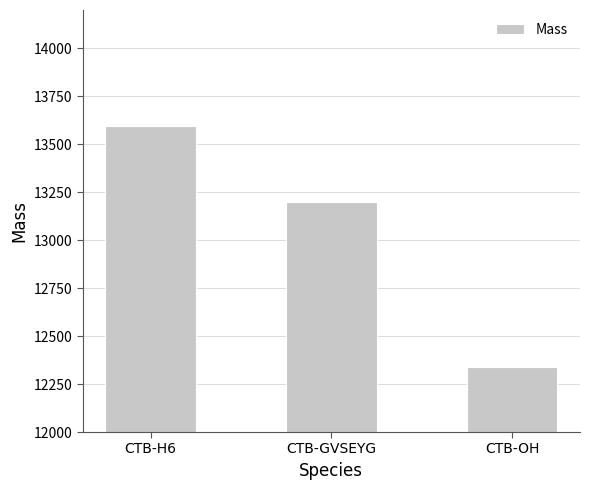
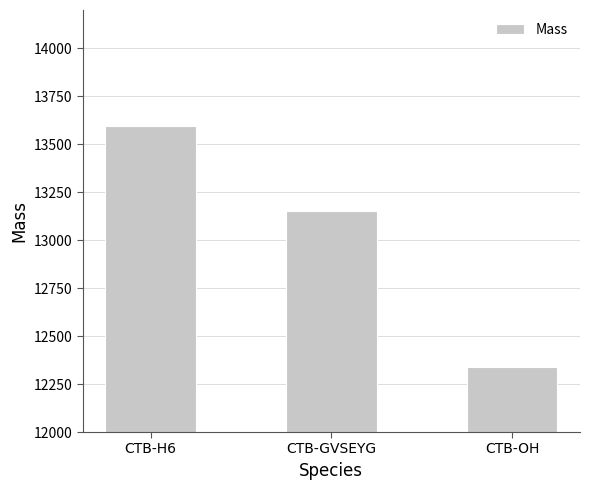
CTB-GVSEYG: 13200 -> 13150
